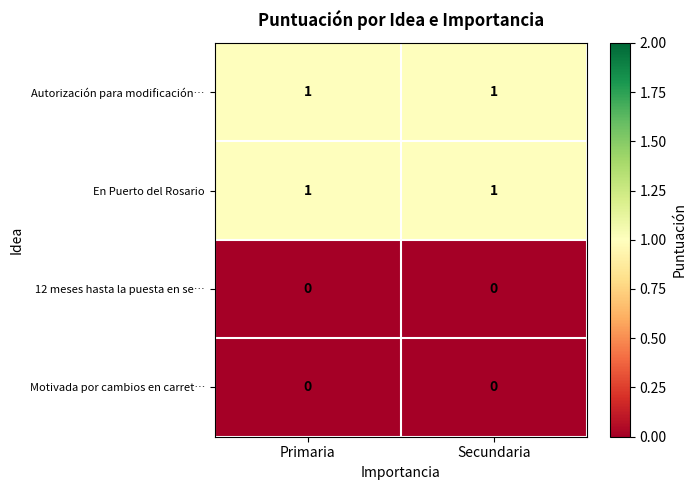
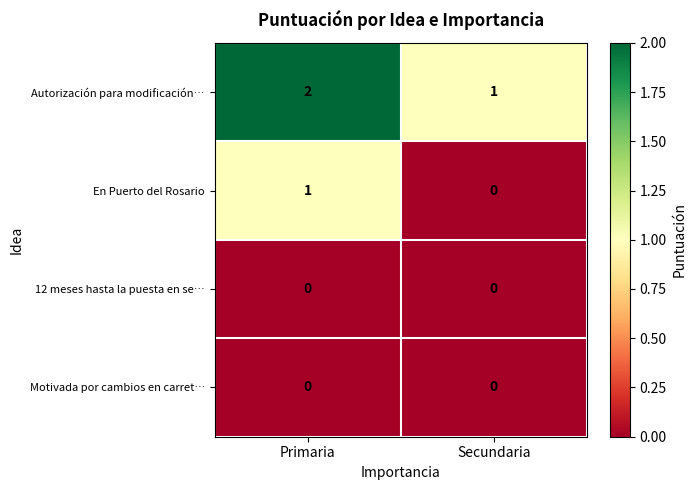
Autorización para modificación…, Primaria: 1 -> 2
En Puerto del Rosario, Secundaria: 1 -> 0
